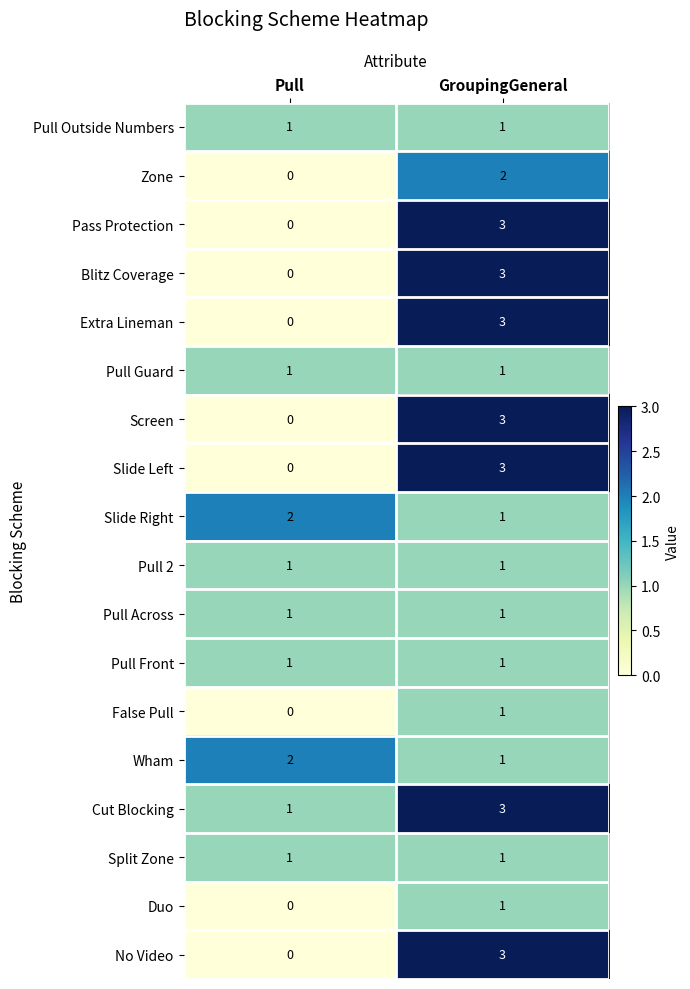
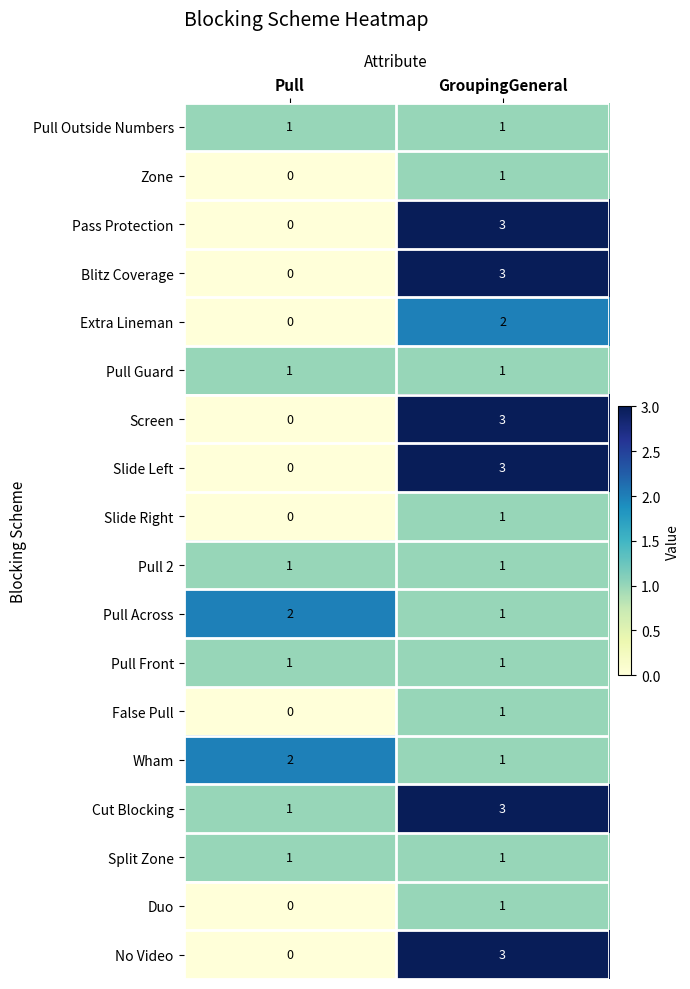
Zone, GroupingGeneral: 2 -> 1
Extra Lineman, GroupingGeneral: 3 -> 2
Slide Right, Pull: 2 -> 0
Pull Across, Pull: 1 -> 2
